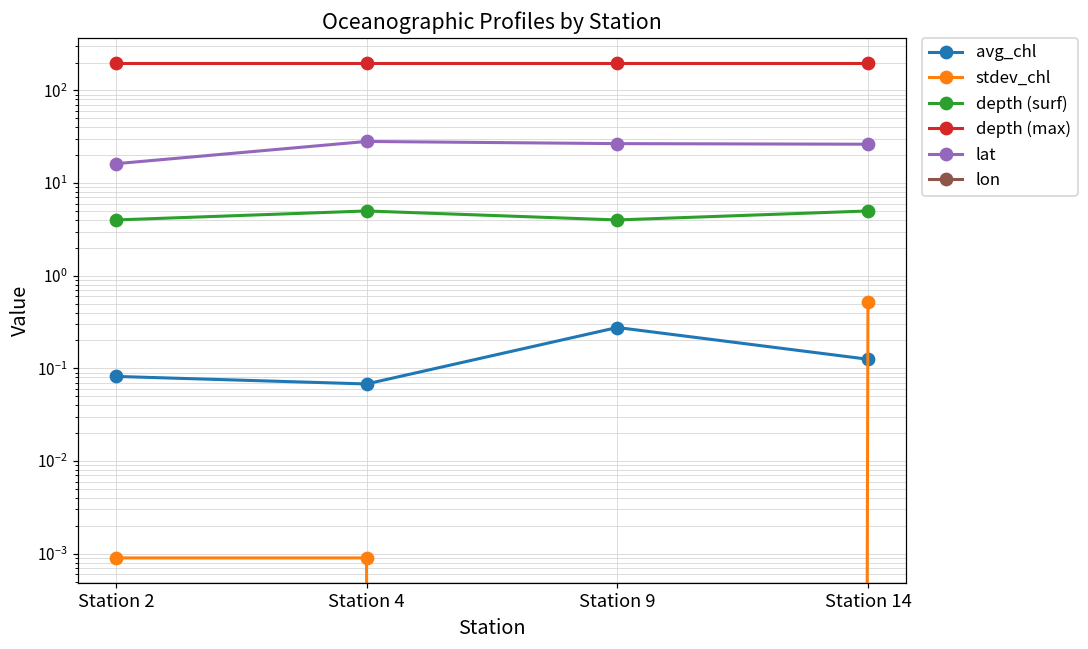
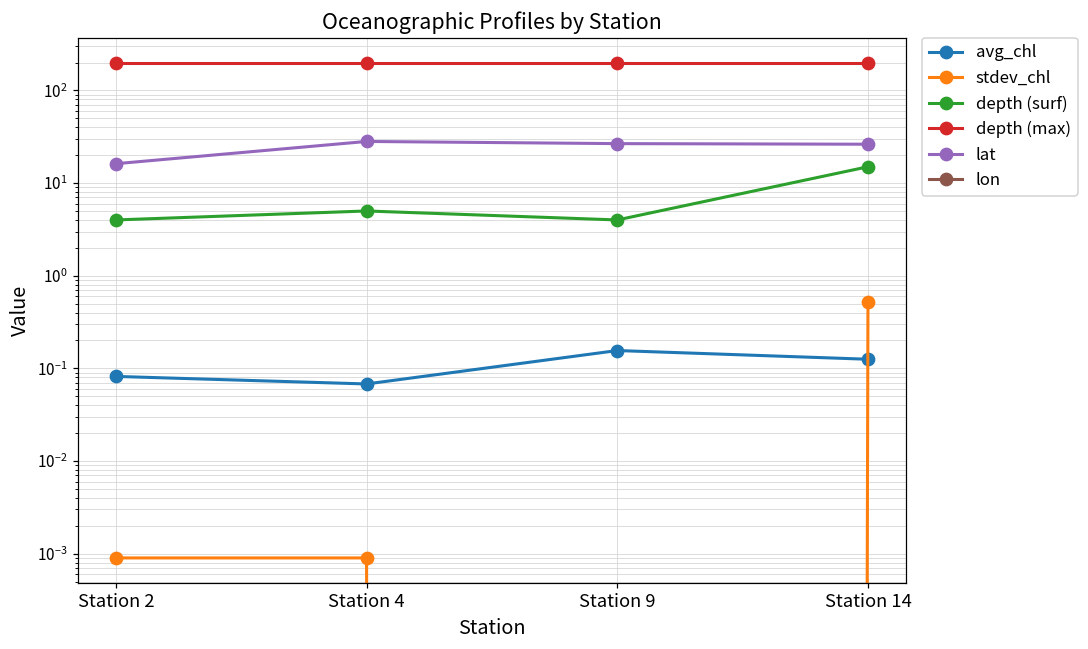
avg_chl, Station 9: 0.28 -> 0.16
depth (surf), Station 14: 5 -> 15
